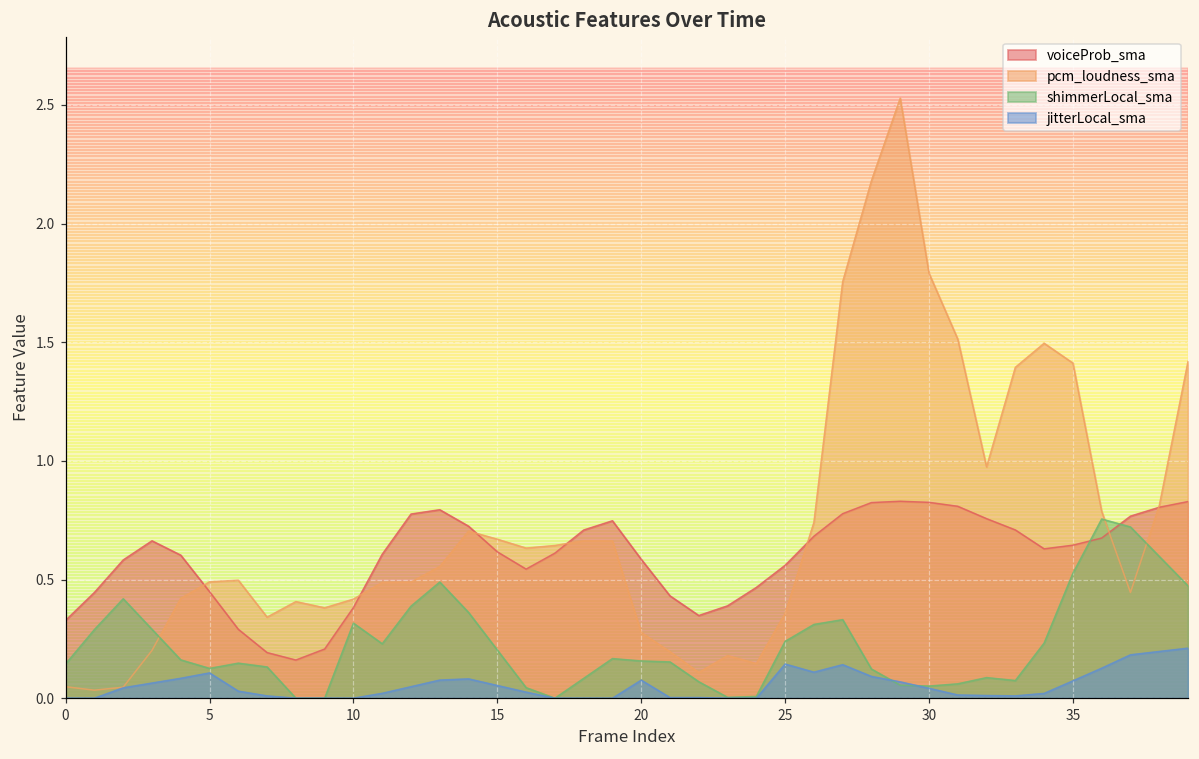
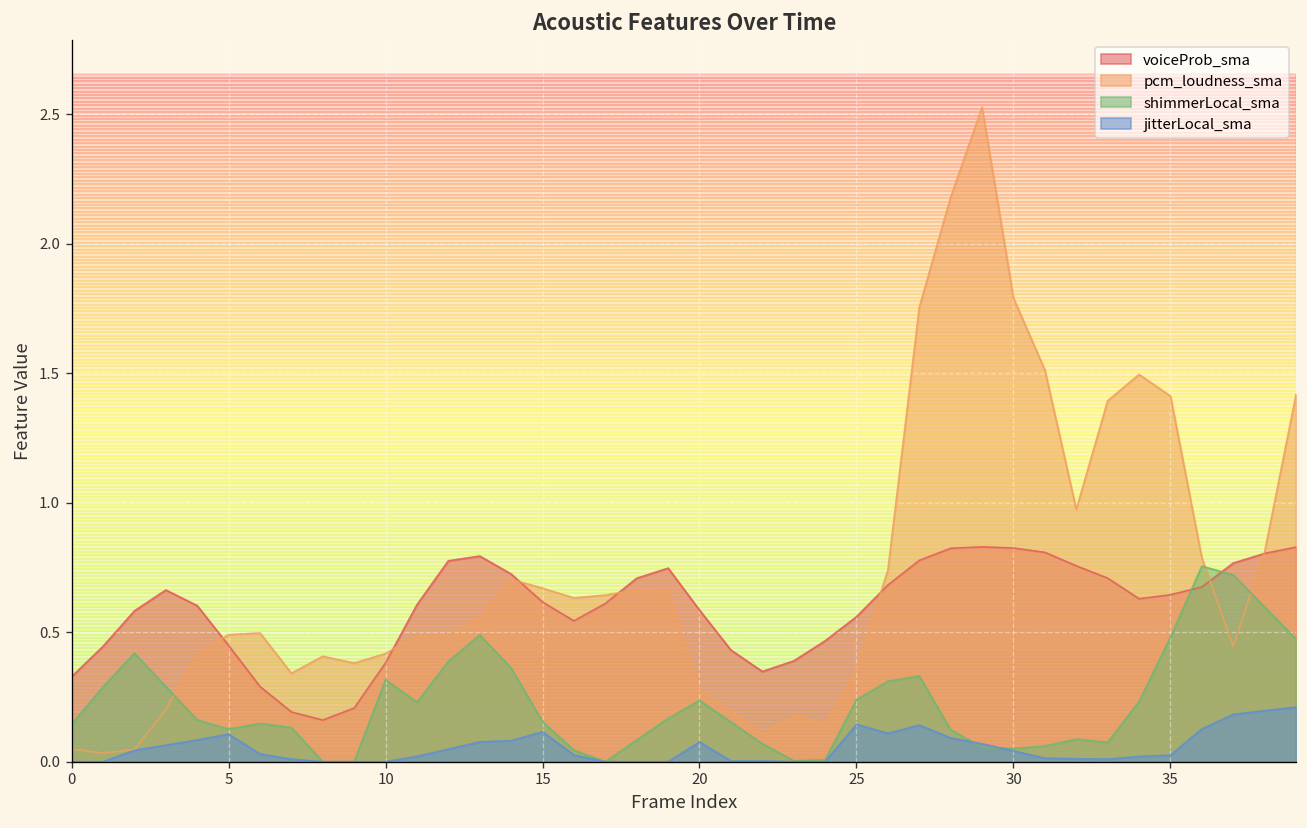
shimmerLocal_sma, 15: 0.20 -> 0.15
jitterLocal_sma, 15: 0.05 -> 0.12
shimmerLocal_sma, 20: 0.16 -> 0.24
shimmerLocal_sma, 35: 0.53 -> 0.48
jitterLocal_sma, 35: 0.07 -> 0.03
